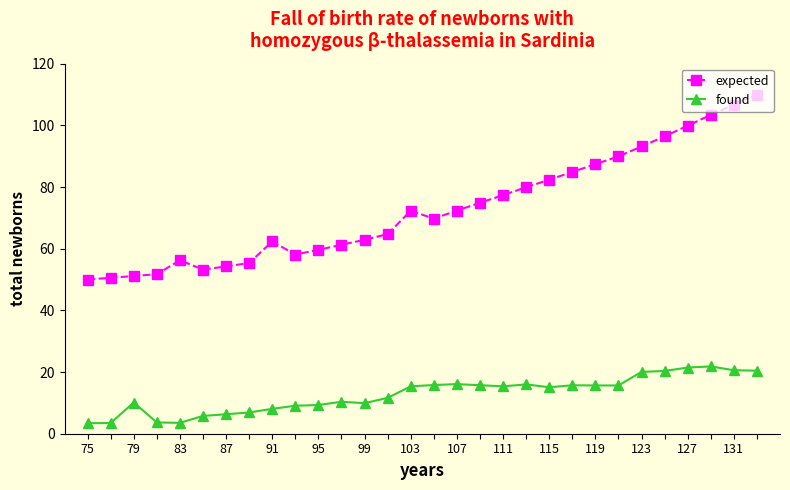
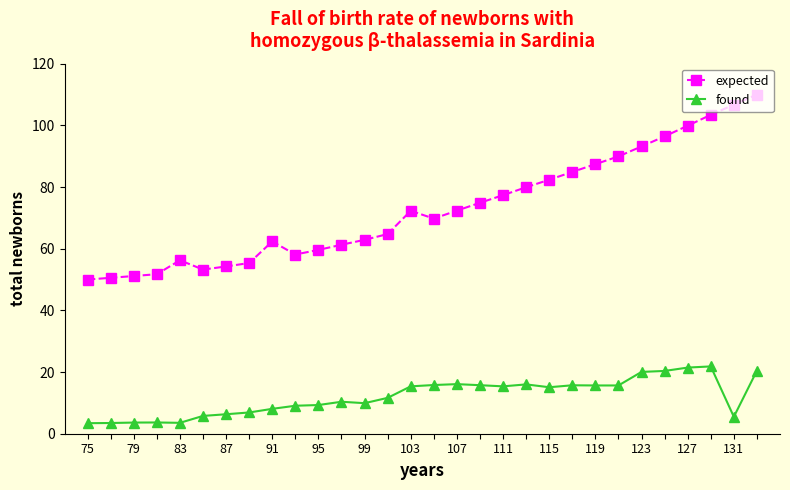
found, 79: 10 -> 4
found, 131: 21 -> 5
